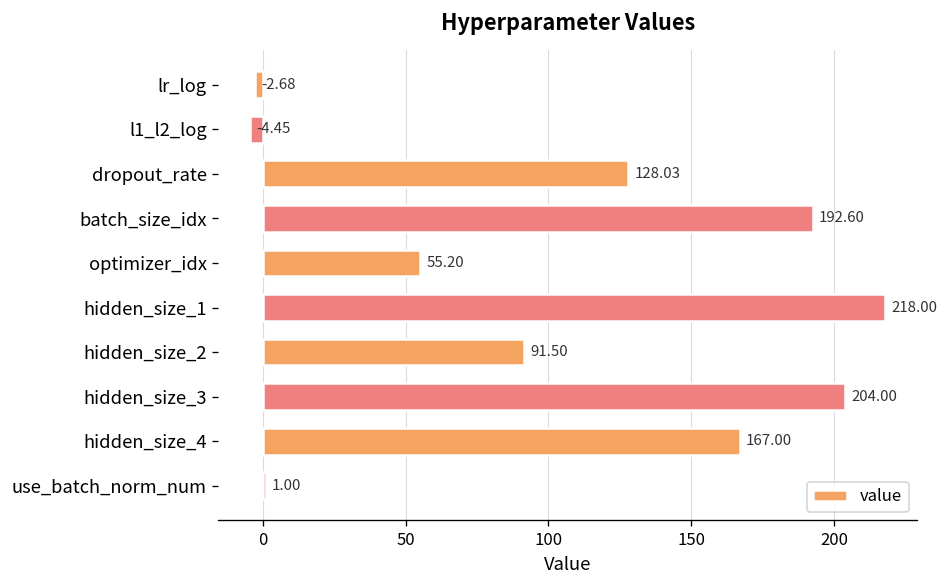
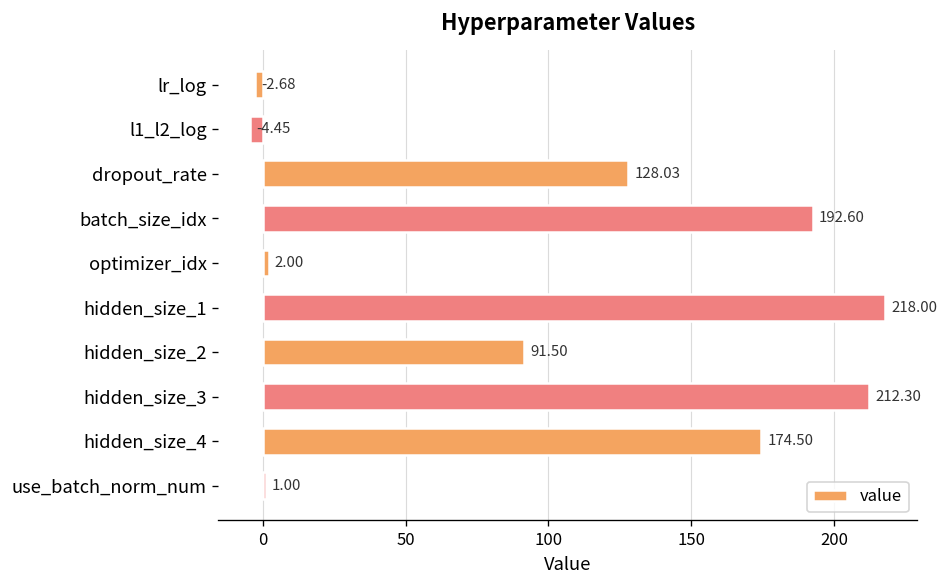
optimizer_idx: 55.20 -> 2.00
hidden_size_3: 204.00 -> 212.30
hidden_size_4: 167.00 -> 174.50
